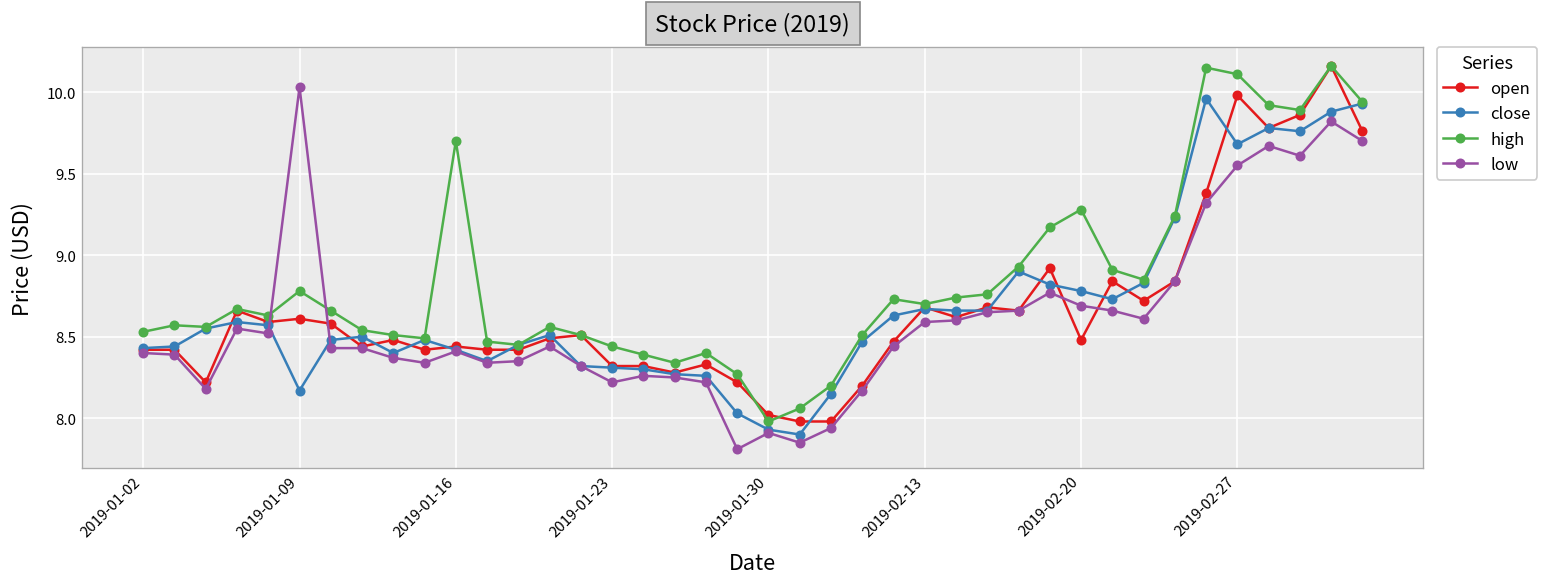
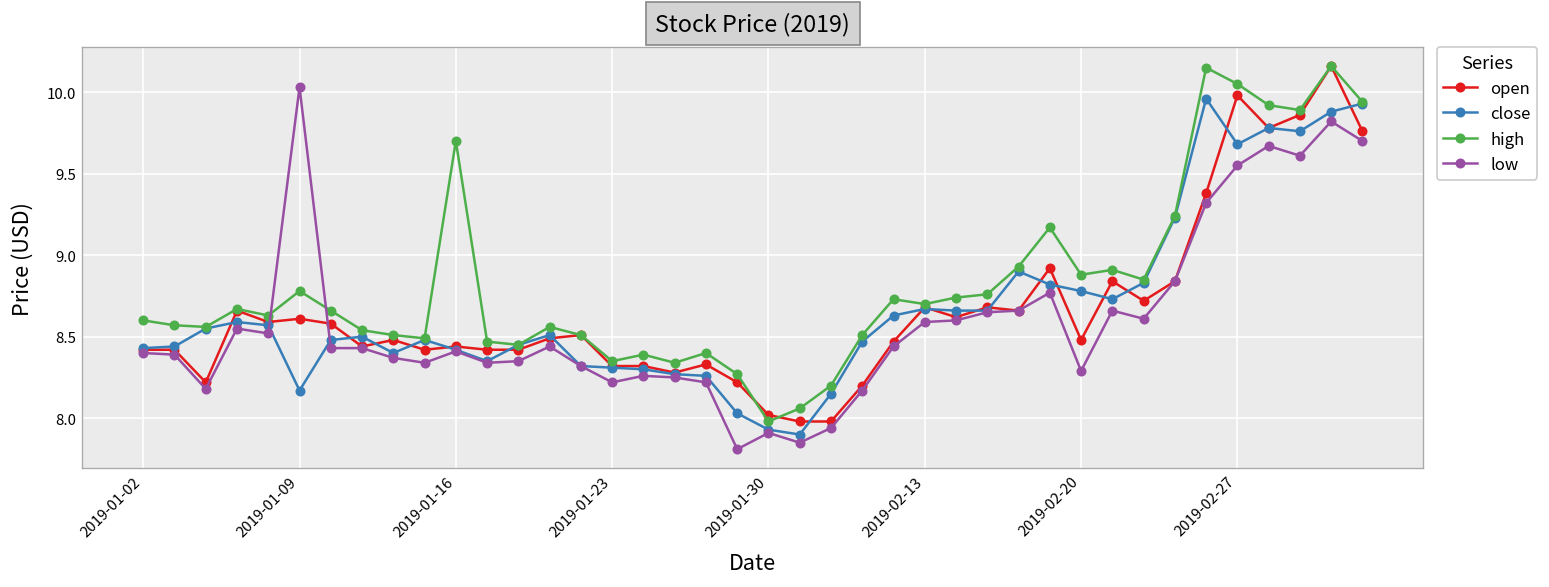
high, 2019-01-02: 8.53 -> 8.60
high, 2019-01-23: 8.44 -> 8.35
high, 2019-02-20: 9.28 -> 8.88
low, 2019-02-20: 8.69 -> 8.29
high, 2019-02-27: 10.11 -> 10.05
